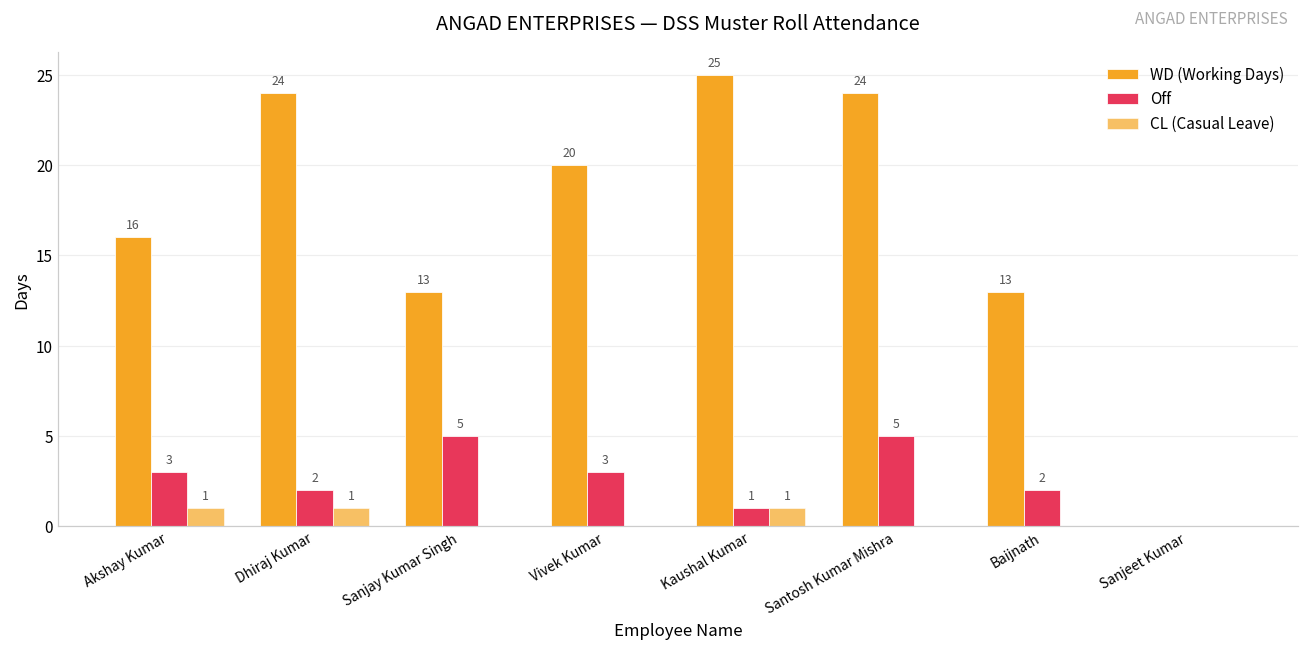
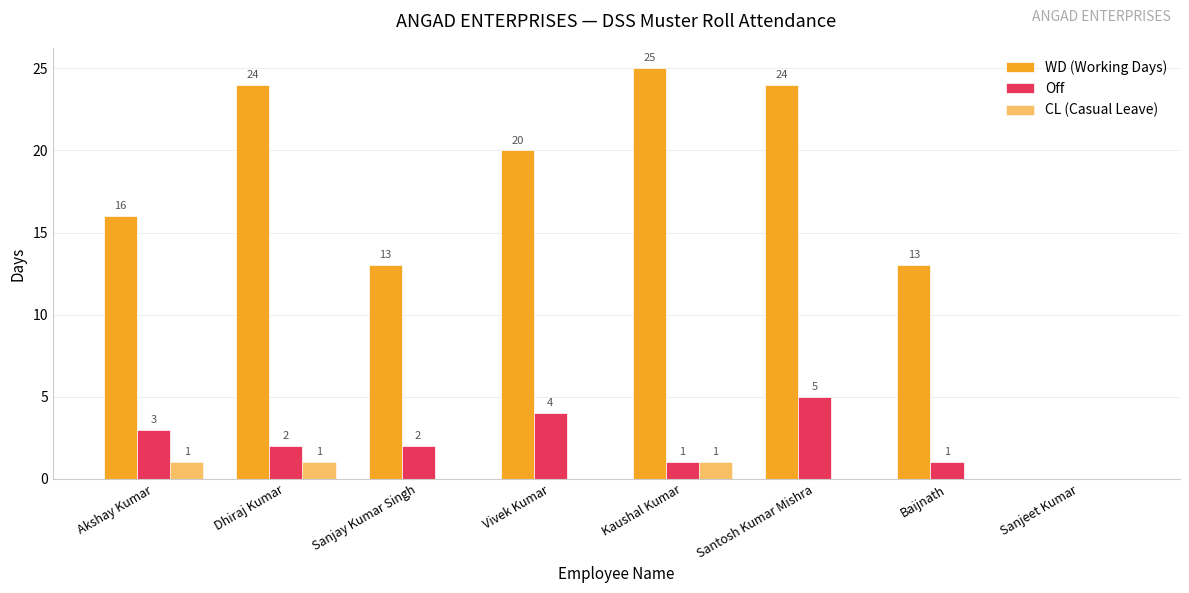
Off, Sanjay Kumar Singh: 5 -> 2
Off, Vivek Kumar: 3 -> 4
Off, Baijnath: 2 -> 1
